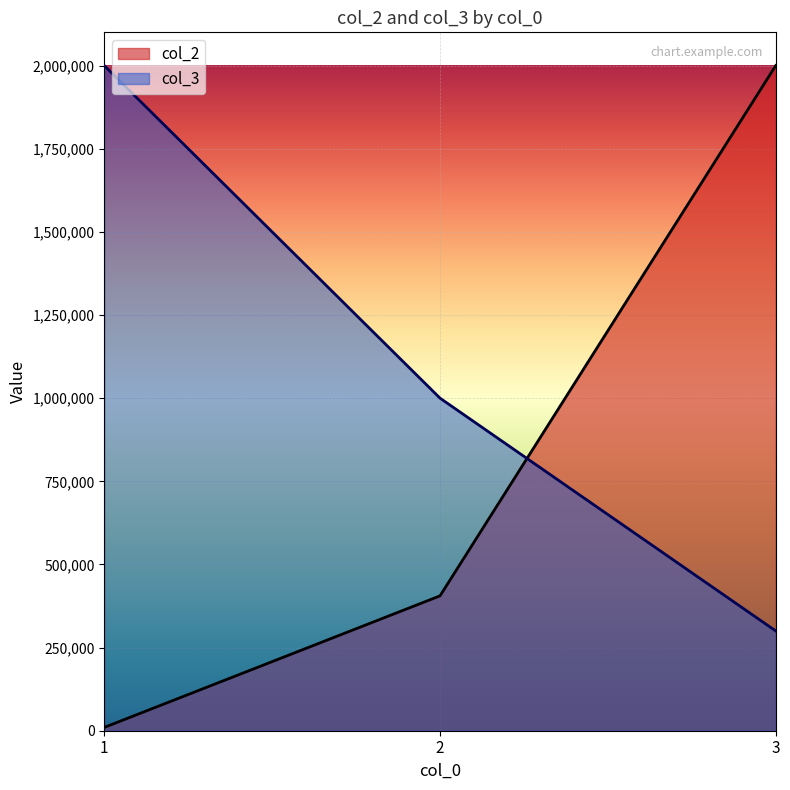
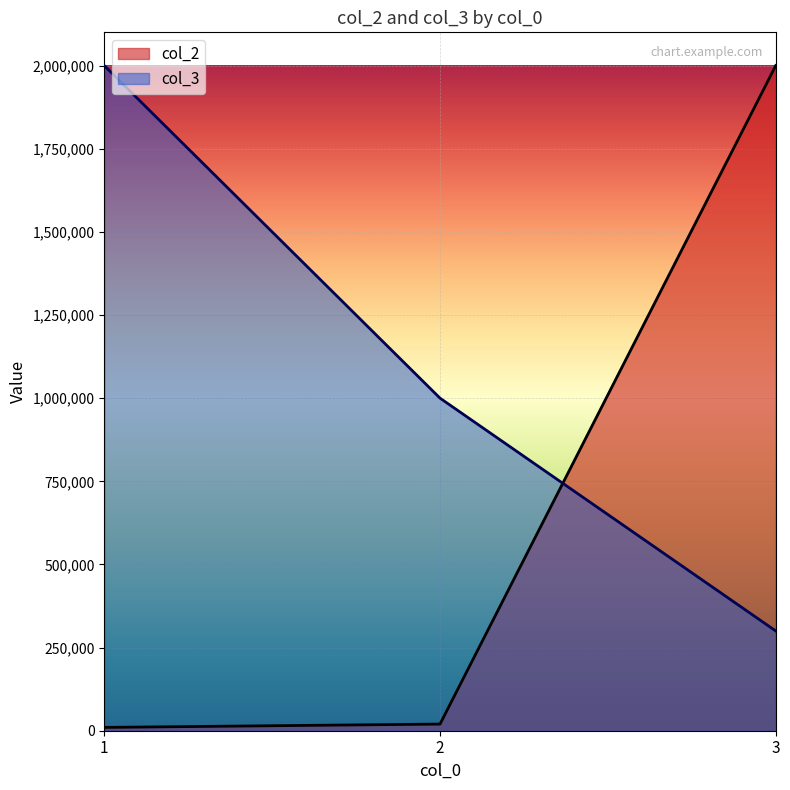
col_2, 2: 410,000 -> 20,000
